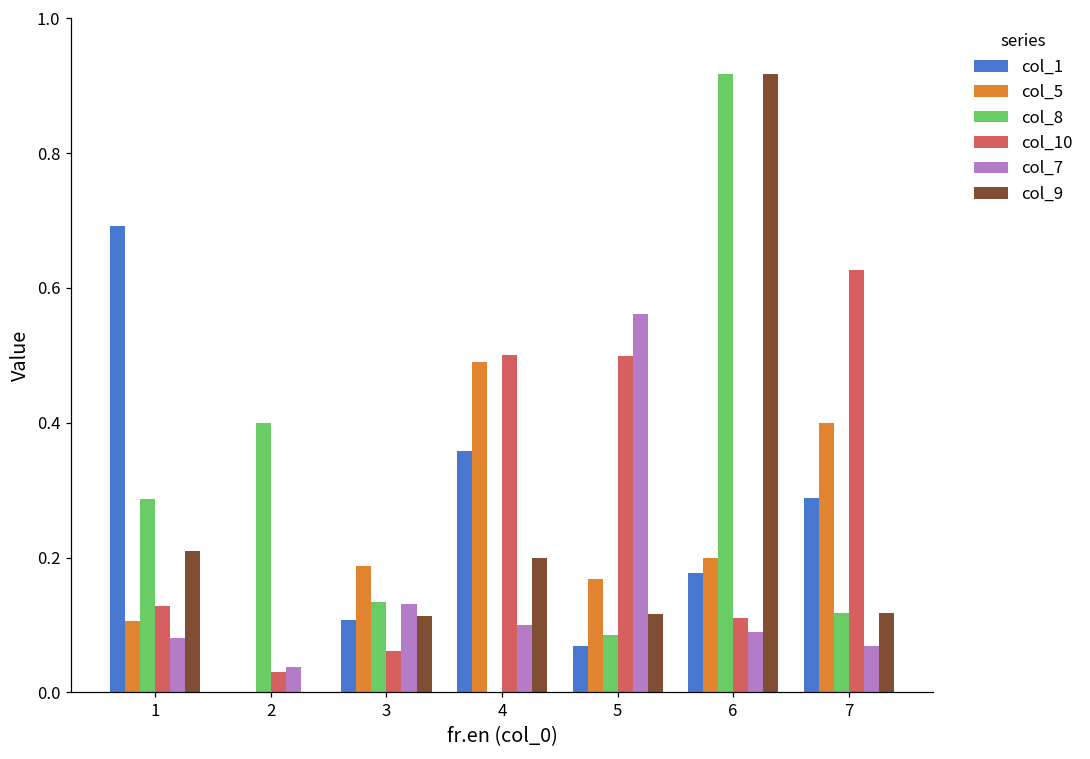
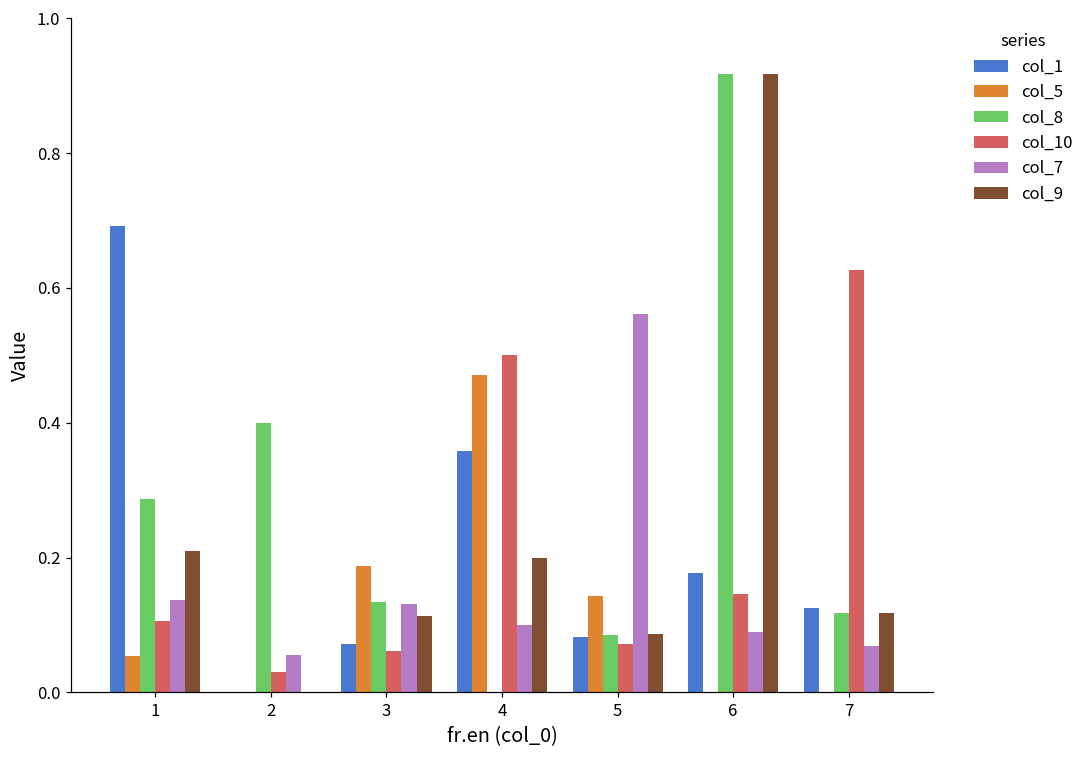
col_5, 1: 0.11 -> 0.05
col_10, 1: 0.13 -> 0.11
col_7, 1: 0.08 -> 0.14
col_7, 2: 0.04 -> 0.06
col_1, 3: 0.11 -> 0.07
col_5, 4: 0.49 -> 0.47
col_1, 5: 0.07 -> 0.08
col_5, 5: 0.17 -> 0.14
col_10, 5: 0.50 -> 0.07
col_9, 5: 0.12 -> 0.09
col_5, 6: 0.2 -> 0.0
col_10, 6: 0.11 -> 0.15
col_1, 7: 0.29 -> 0.13
col_5, 7: 0.4 -> 0.0
